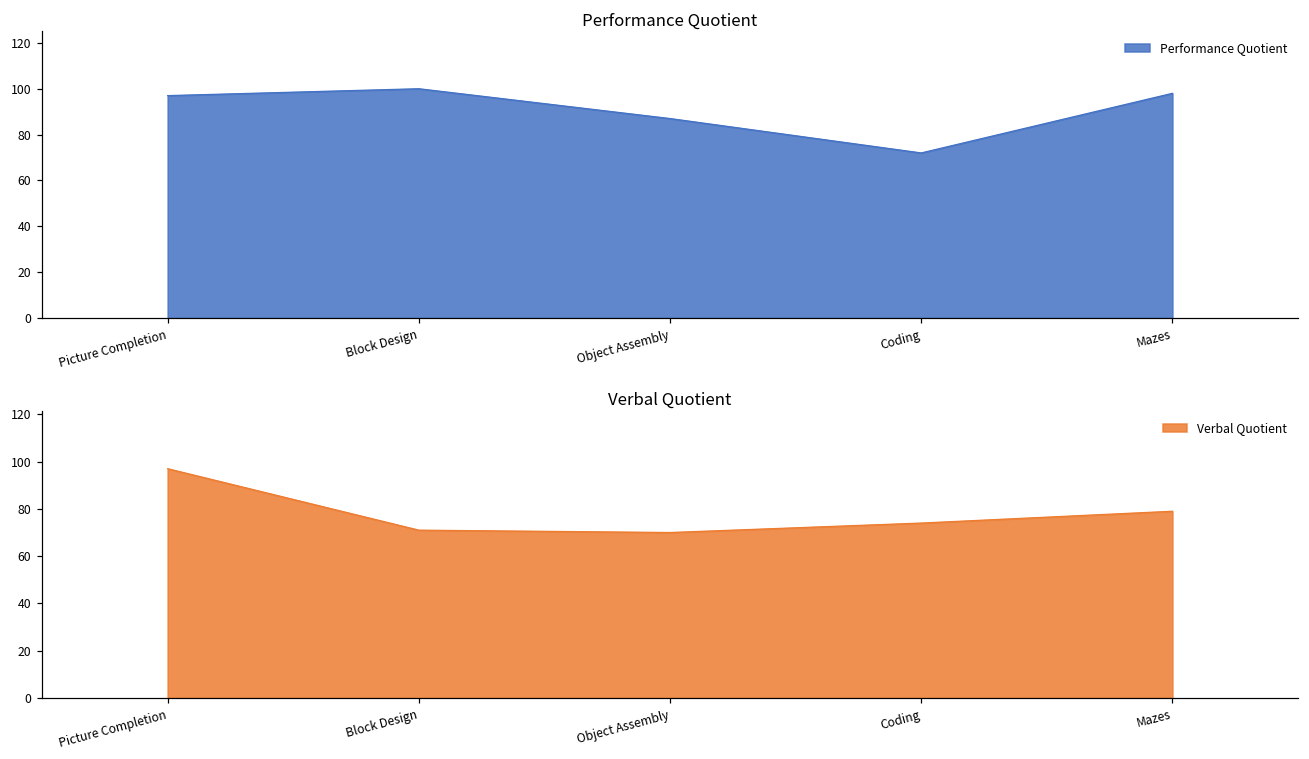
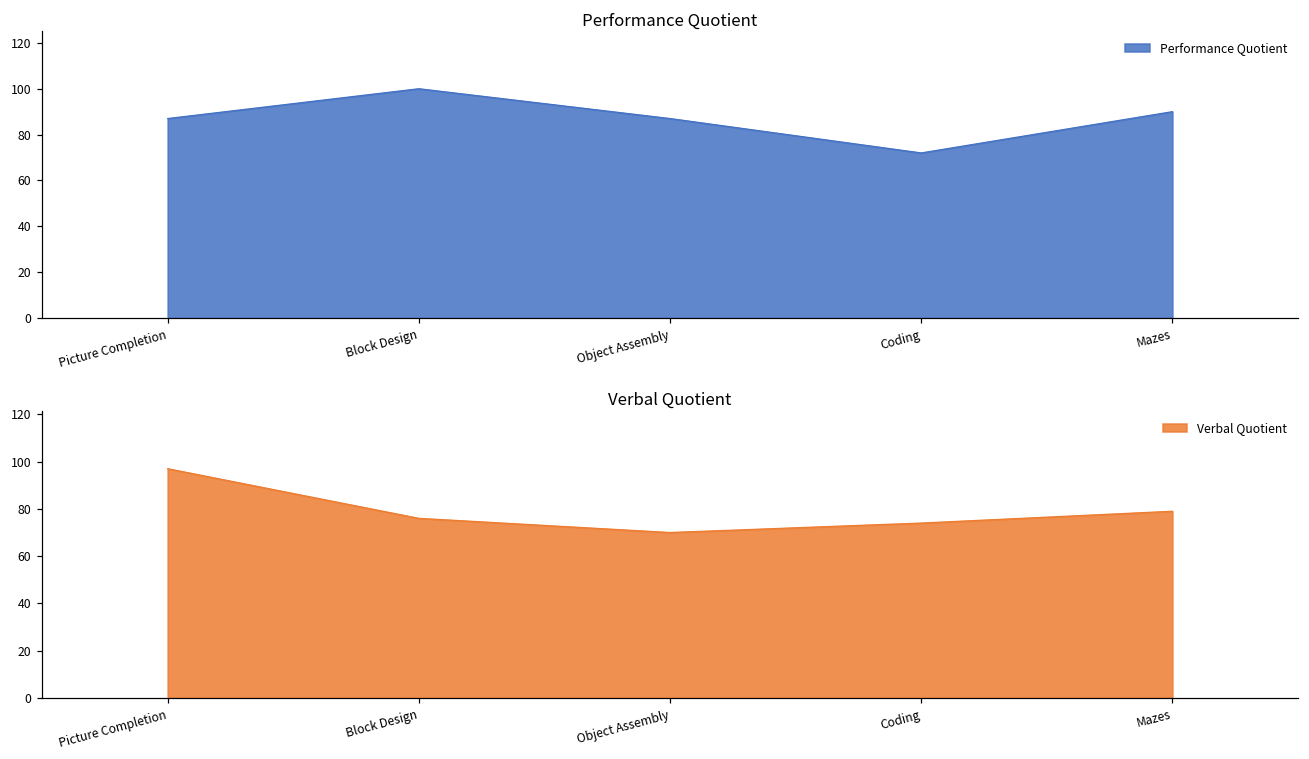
Performance Quotient, Picture Completion: 97 -> 87
Performance Quotient, Mazes: 98 -> 90
Verbal Quotient, Block Design: 71 -> 76
